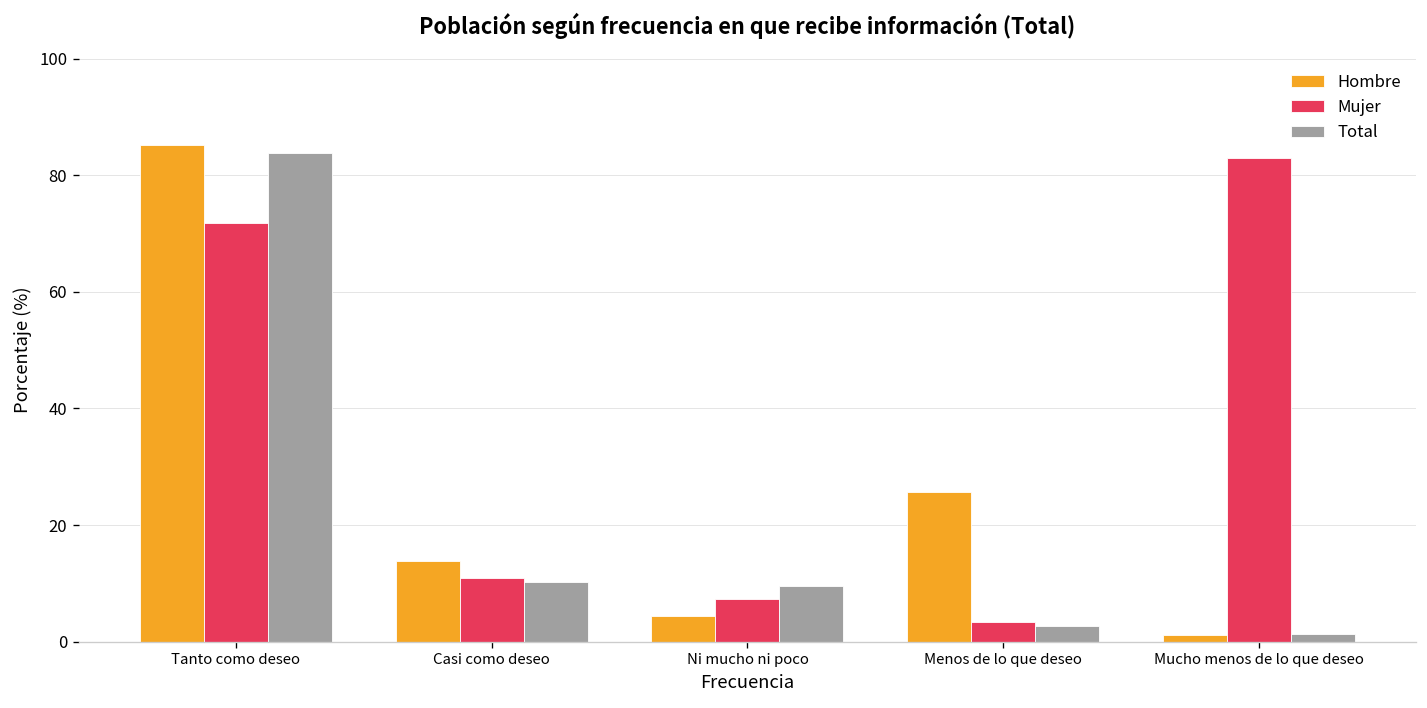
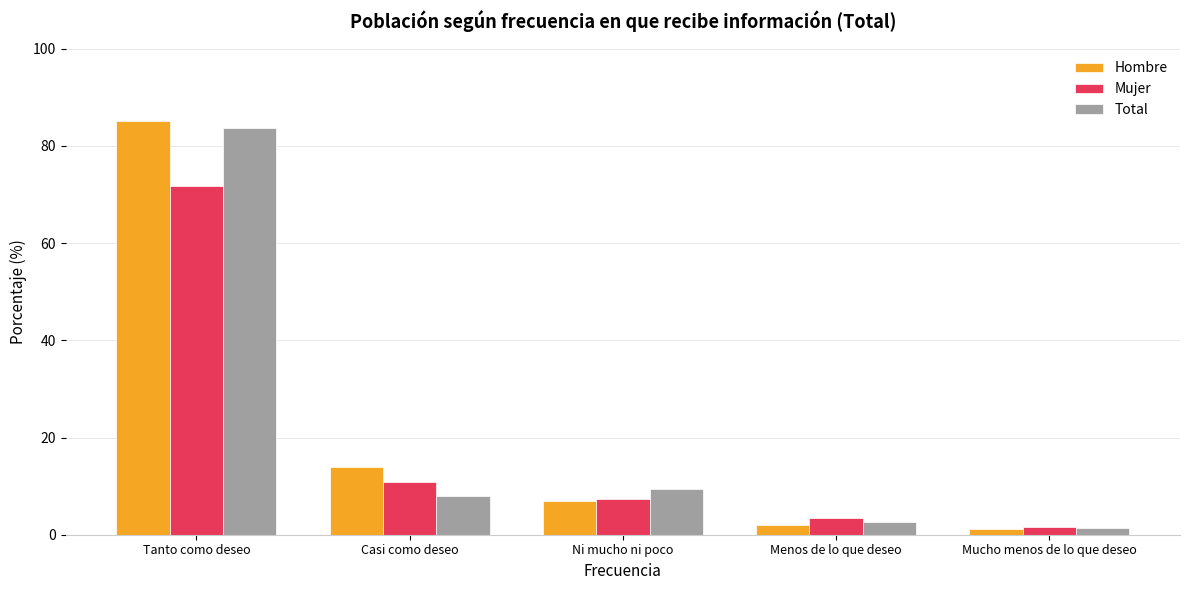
Total, Casi como deseo: 10 -> 8
Hombre, Ni mucho ni poco: 4 -> 7
Hombre, Menos de lo que deseo: 26 -> 2
Mujer, Mucho menos de lo que deseo: 83 -> 2
